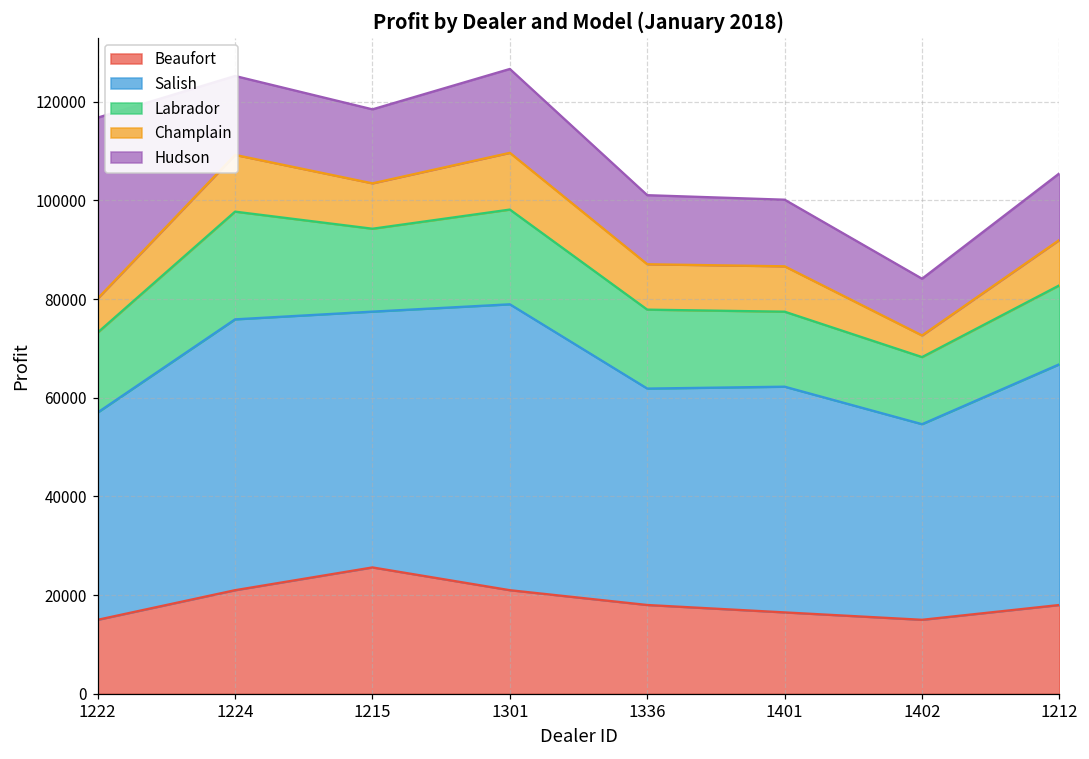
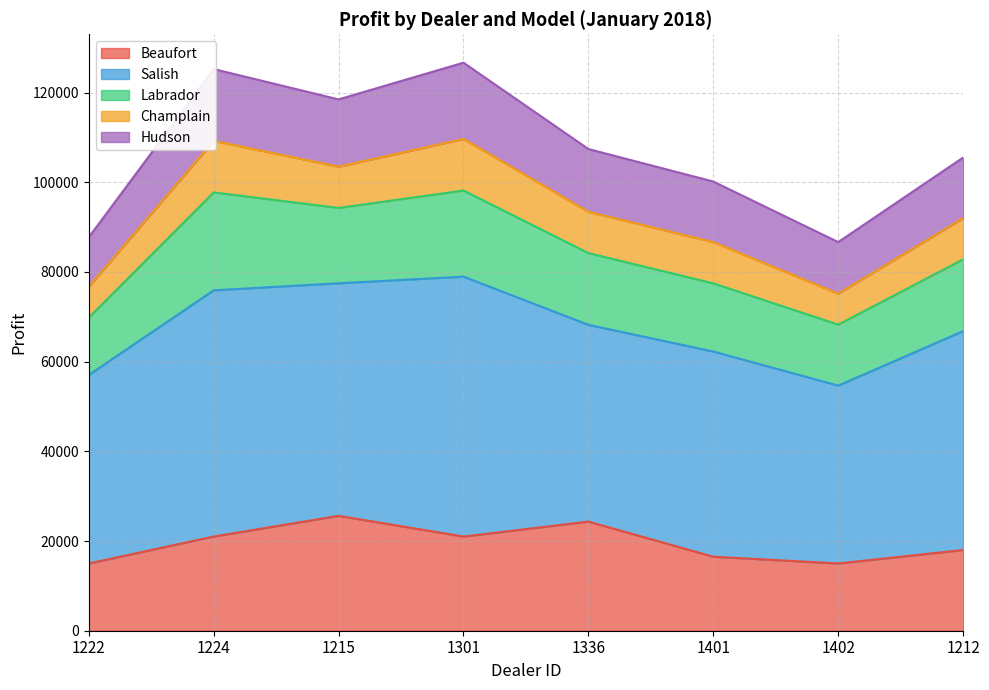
Labrador, 1222: 16000 -> 13000
Hudson, 1222: 37000 -> 11000
Beaufort, 1336: 18000 -> 24000
Champlain, 1402: 4000 -> 7000
